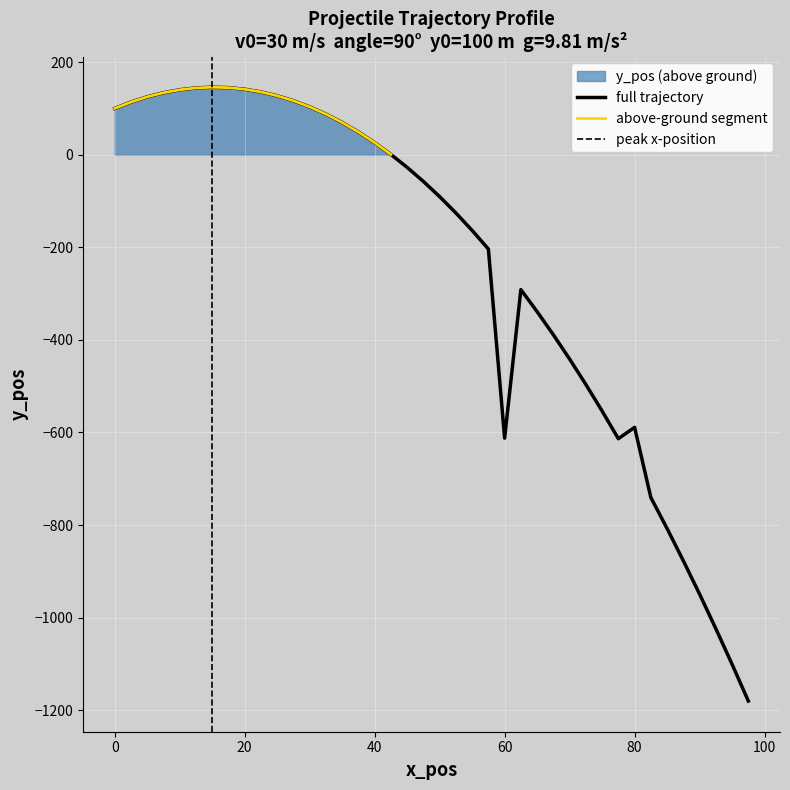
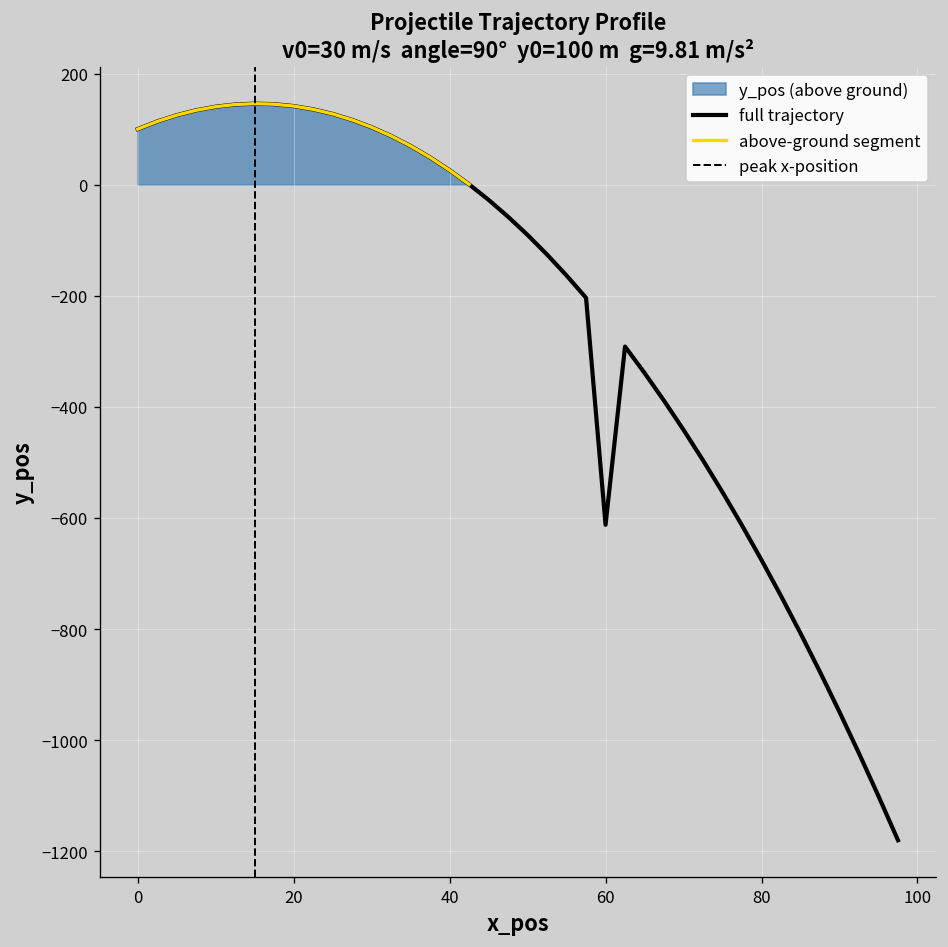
full trajectory, 80: -590 -> -680
